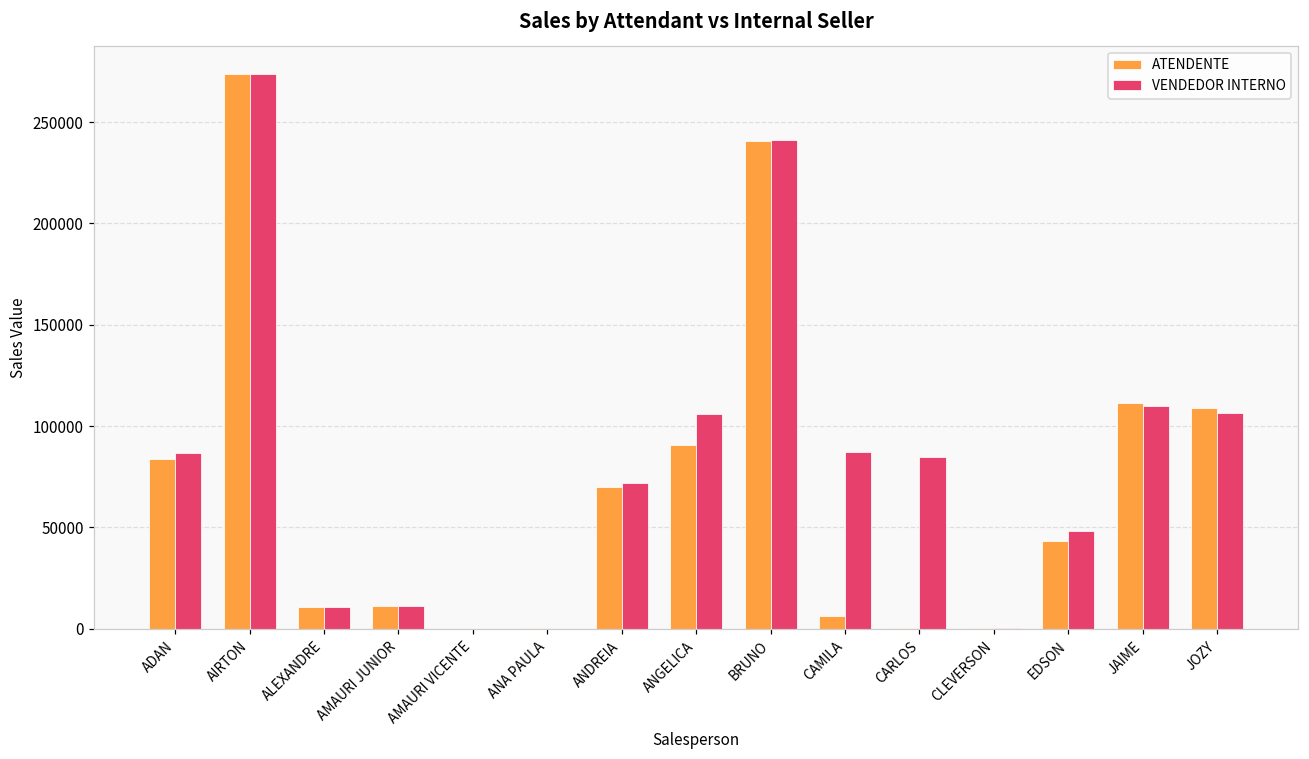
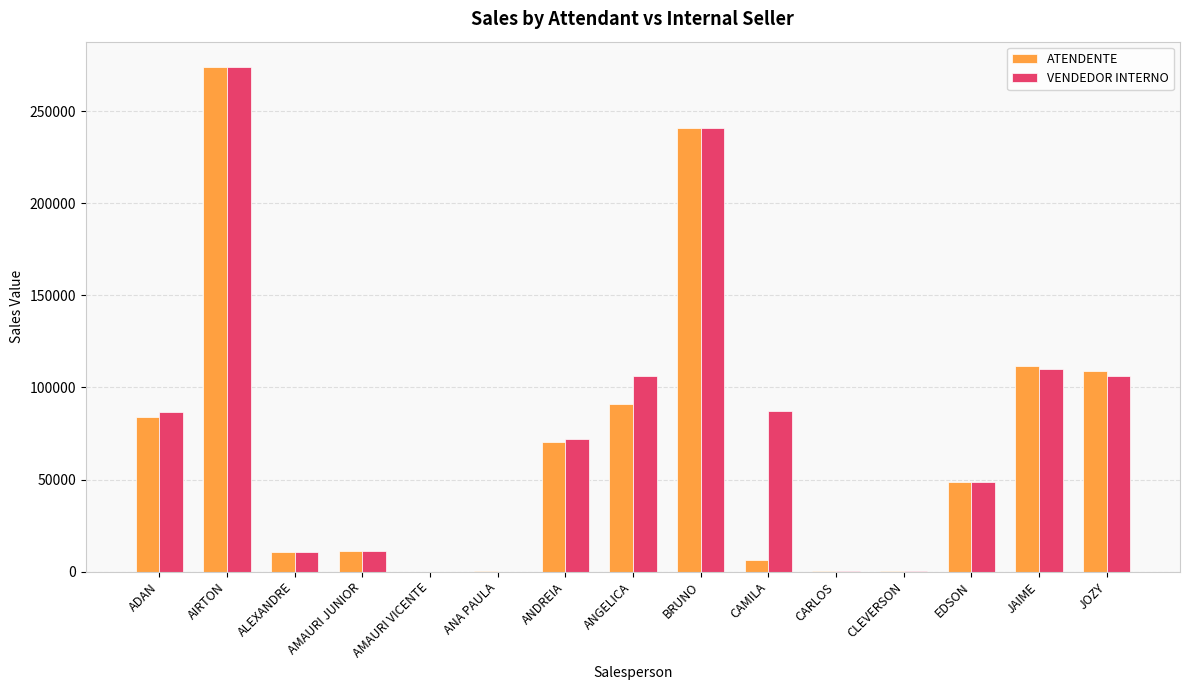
VENDEDOR INTERNO, CARLOS: 85000 -> 0
ATENDENTE, EDSON: 44000 -> 48000
